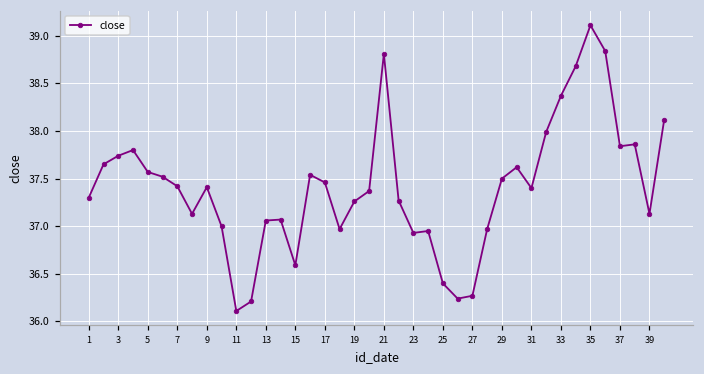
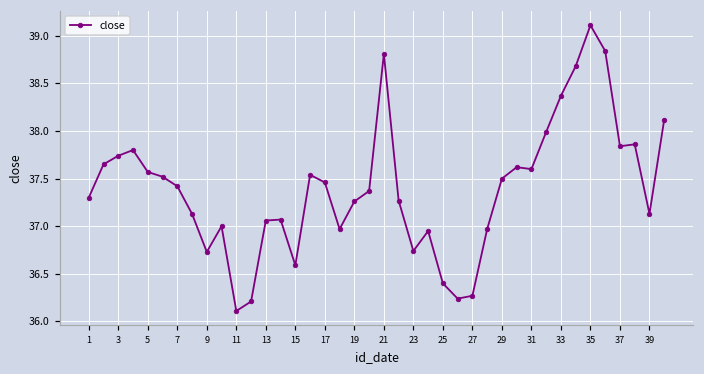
9: 37.4 -> 36.7
23: 36.9 -> 36.7
31: 37.4 -> 37.6
